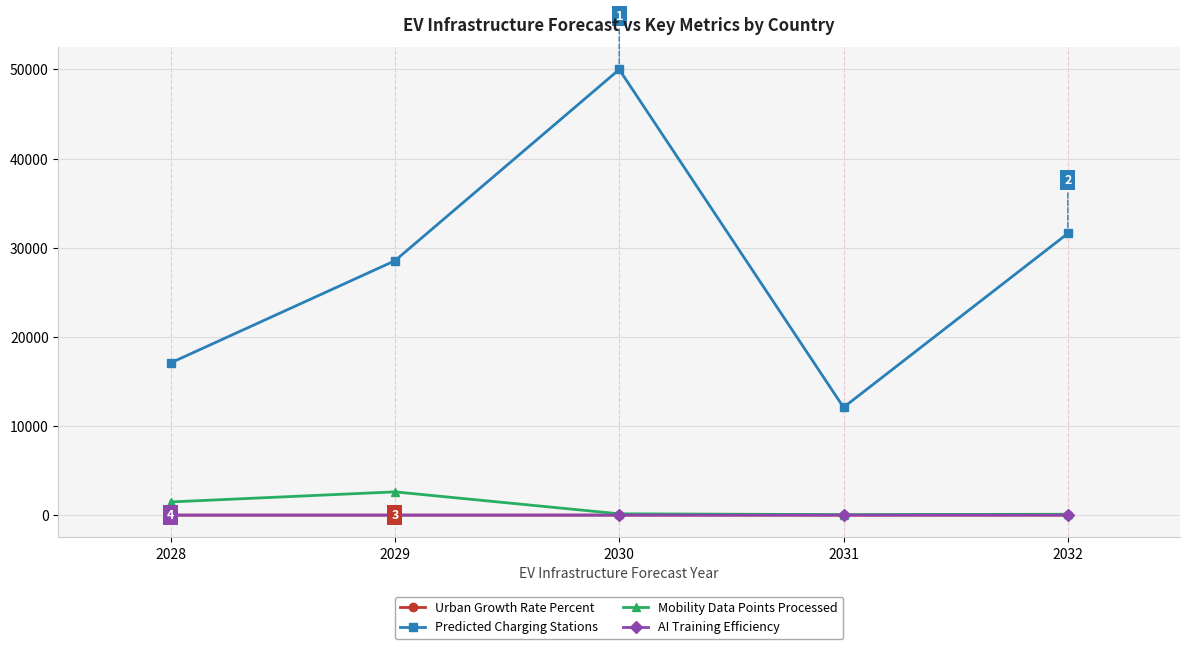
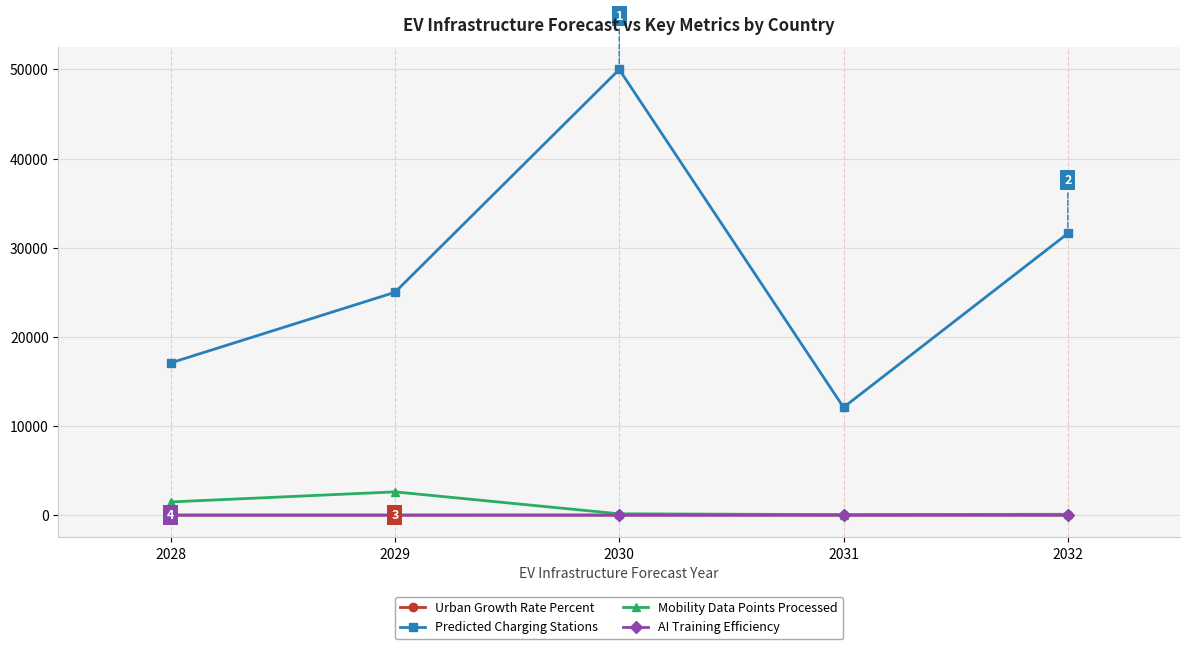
Predicted Charging Stations, 2029: 29000 -> 25000
